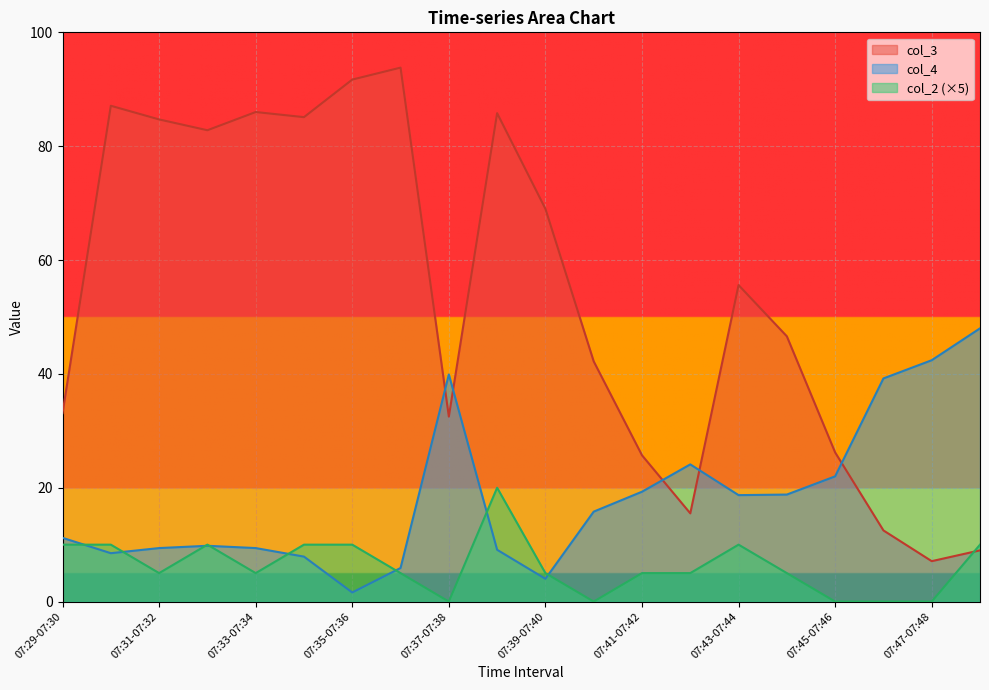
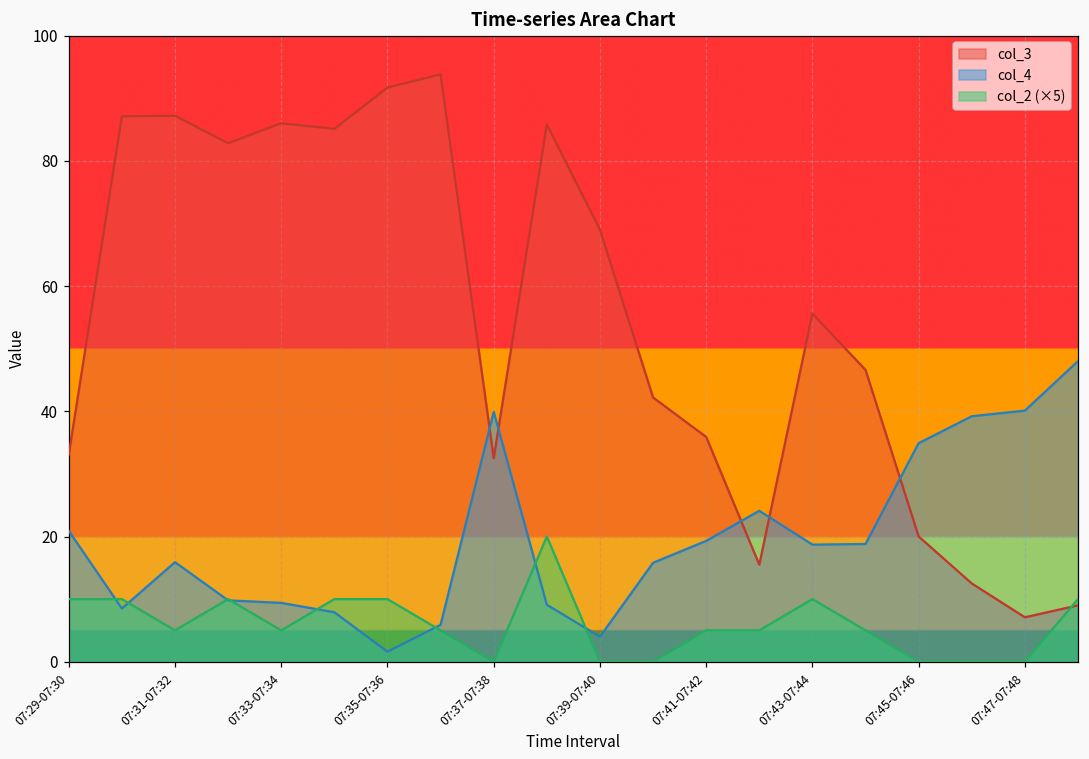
col_4, 07:29-07:30: 11 -> 21
col_3, 07:31-07:32: 85 -> 87
col_4, 07:31-07:32: 9 -> 16
col_2 (×5), 07:39-07:40: 5 -> 0
col_3, 07:41-07:42: 26 -> 36
col_3, 07:45-07:46: 26 -> 20
col_4, 07:45-07:46: 22 -> 35
col_4, 07:47-07:48: 42 -> 40
